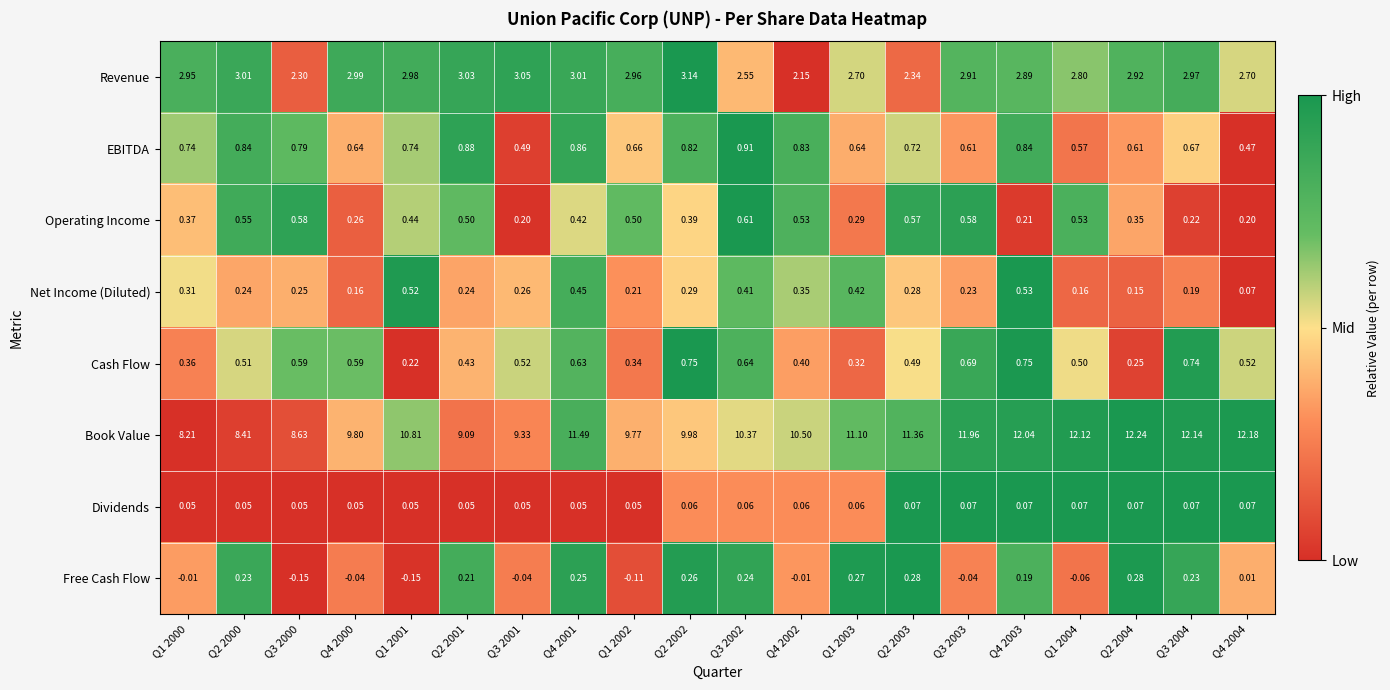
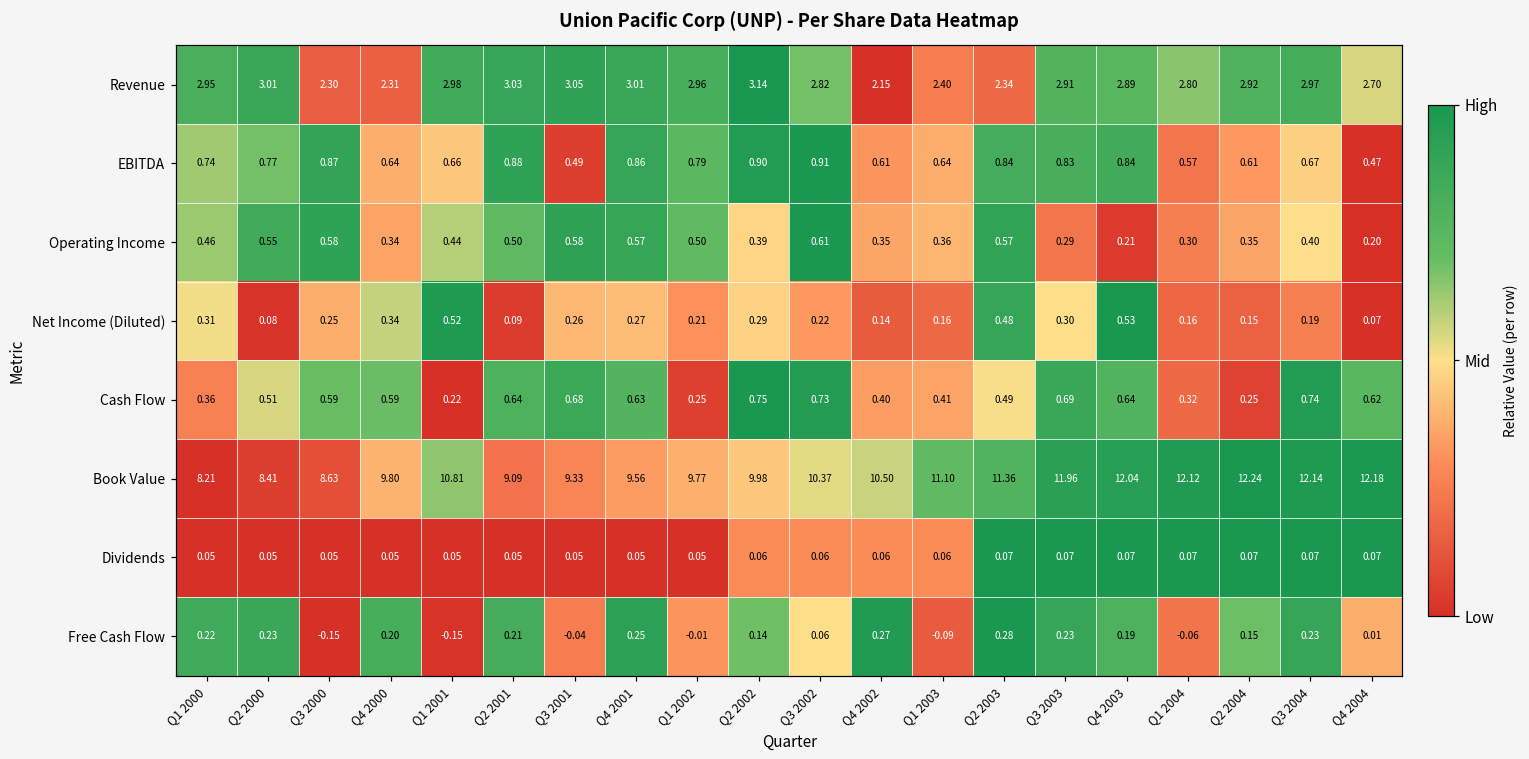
Revenue, Q4 2000: 2.99 -> 2.31
Revenue, Q3 2002: 2.55 -> 2.82
Revenue, Q1 2003: 2.70 -> 2.40
EBITDA, Q2 2000: 0.84 -> 0.77
EBITDA, Q3 2000: 0.79 -> 0.87
EBITDA, Q1 2001: 0.74 -> 0.66
EBITDA, Q1 2002: 0.66 -> 0.79
EBITDA, Q2 2002: 0.82 -> 0.90
EBITDA, Q4 2002: 0.83 -> 0.61
EBITDA, Q2 2003: 0.72 -> 0.84
EBITDA, Q3 2003: 0.61 -> 0.83
Operating Income, Q1 2000: 0.37 -> 0.46
Operating Income, Q4 2000: 0.26 -> 0.34
Operating Income, Q3 2001: 0.20 -> 0.58
Operating Income, Q4 2001: 0.42 -> 0.57
Operating Income, Q4 2002: 0.53 -> 0.35
Operating Income, Q1 2003: 0.29 -> 0.36
Operating Income, Q3 2003: 0.58 -> 0.29
Operating Income, Q1 2004: 0.53 -> 0.30
Operating Income, Q3 2004: 0.22 -> 0.40
Net Income (Diluted), Q2 2000: 0.24 -> 0.08
Net Income (Diluted), Q4 2000: 0.16 -> 0.34
Net Income (Diluted), Q2 2001: 0.24 -> 0.09
Net Income (Diluted), Q4 2001: 0.45 -> 0.27
Net Income (Diluted), Q3 2002: 0.41 -> 0.22
Net Income (Diluted), Q4 2002: 0.35 -> 0.14
Net Income (Diluted), Q1 2003: 0.42 -> 0.16
Net Income (Diluted), Q2 2003: 0.28 -> 0.48
Net Income (Diluted), Q3 2003: 0.23 -> 0.30
Cash Flow, Q2 2001: 0.43 -> 0.64
Cash Flow, Q3 2001: 0.52 -> 0.68
Cash Flow, Q1 2002: 0.34 -> 0.25
Cash Flow, Q3 2002: 0.64 -> 0.73
Cash Flow, Q1 2003: 0.32 -> 0.41
Cash Flow, Q4 2003: 0.75 -> 0.64
Cash Flow, Q1 2004: 0.50 -> 0.32
Cash Flow, Q4 2004: 0.52 -> 0.62
Book Value, Q4 2001: 11.49 -> 9.56
Free Cash Flow, Q1 2000: -0.01 -> 0.22
Free Cash Flow, Q4 2000: -0.04 -> 0.20
Free Cash Flow, Q1 2002: -0.11 -> -0.01
Free Cash Flow, Q2 2002: 0.26 -> 0.14
Free Cash Flow, Q3 2002: 0.24 -> 0.06
Free Cash Flow, Q4 2002: -0.01 -> 0.27
Free Cash Flow, Q1 2003: 0.27 -> -0.09
Free Cash Flow, Q3 2003: -0.04 -> 0.23
Free Cash Flow, Q2 2004: 0.28 -> 0.15
